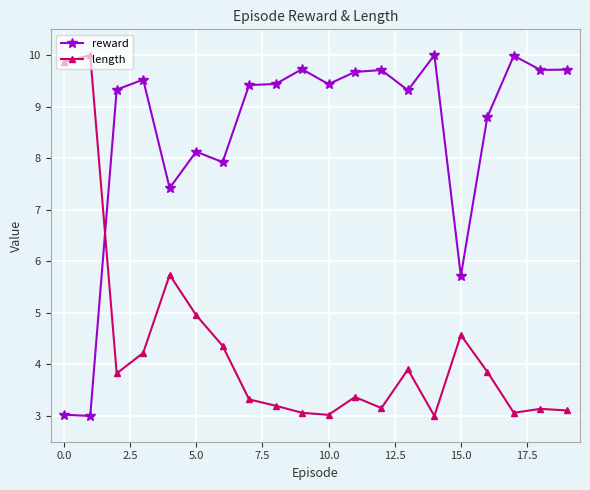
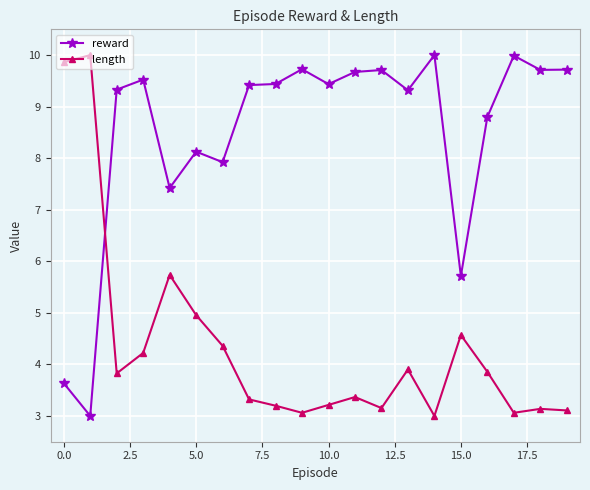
reward, 0.0: 3.0 -> 3.6
length, 10.0: 3.0 -> 3.2
